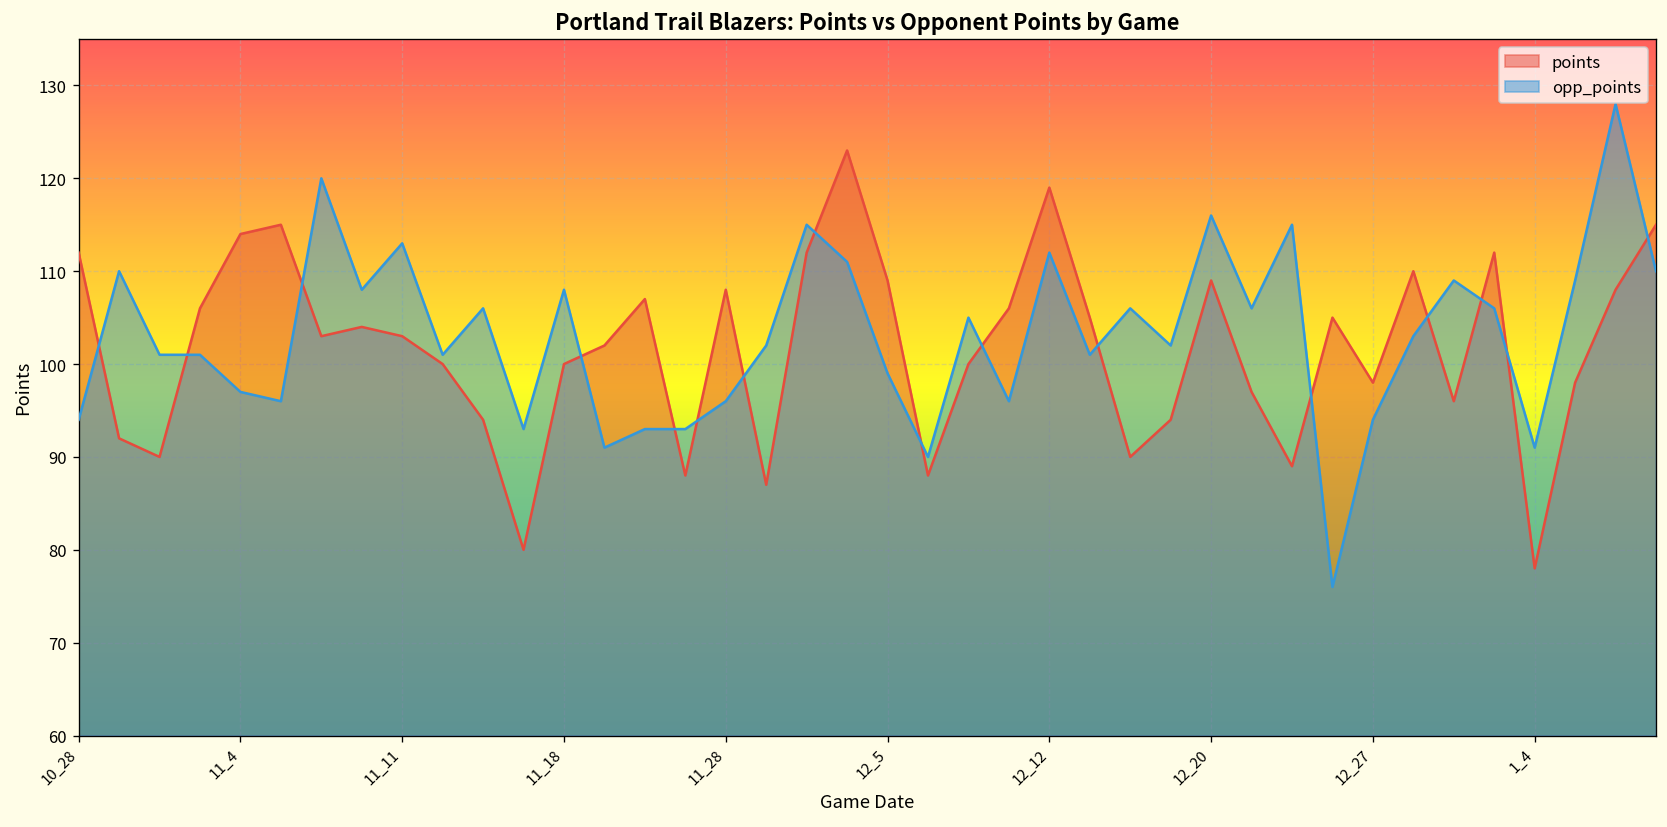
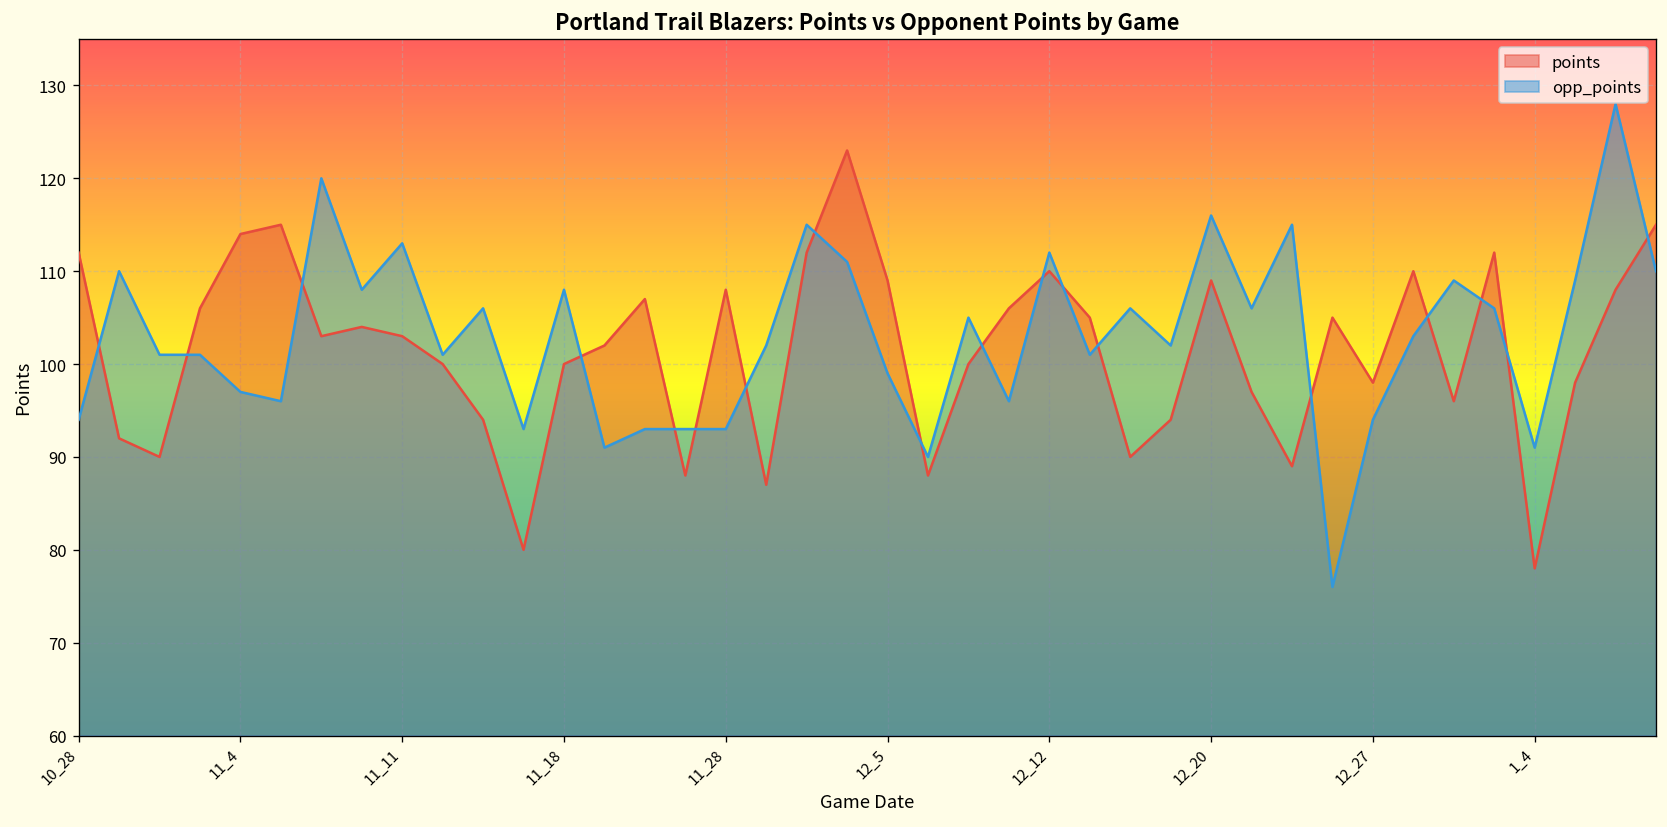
opp_points, 11_28: 96 -> 93
points, 12_12: 119 -> 110
